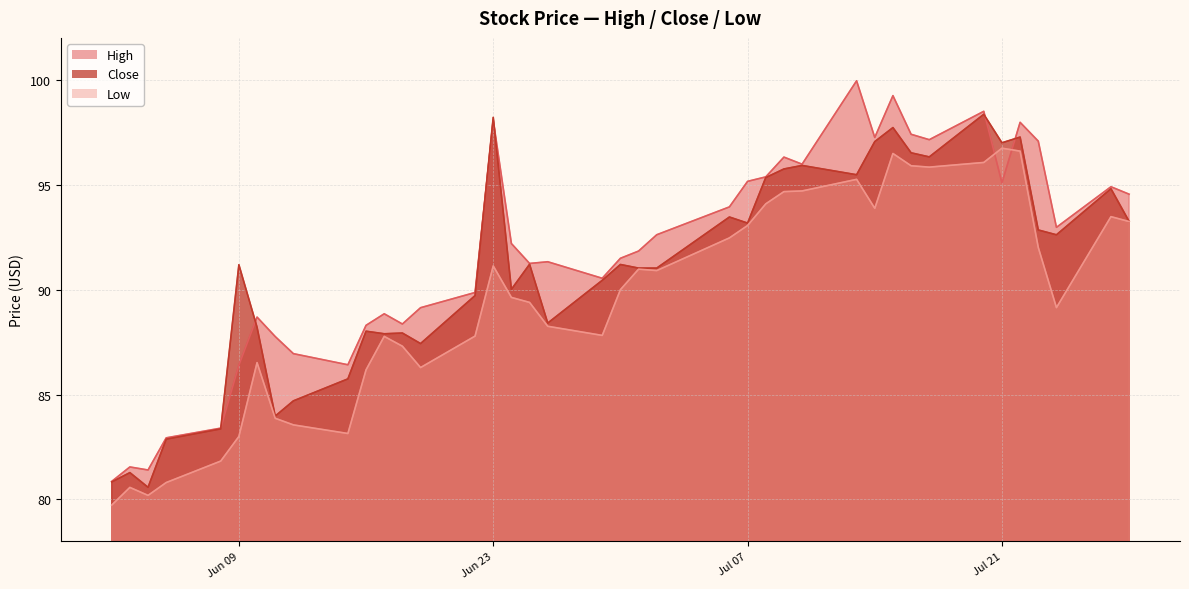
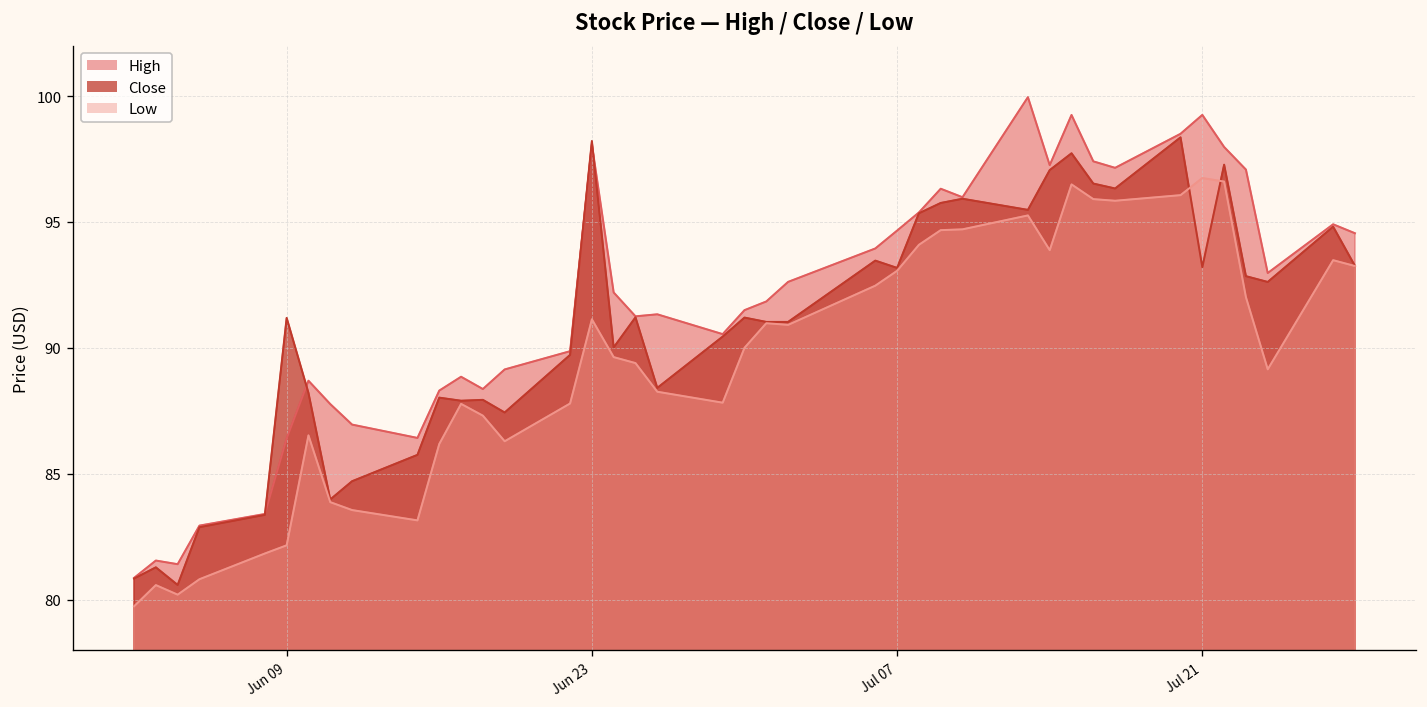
Low, Jun 09: 83.0 -> 82.2
High, Jul 07: 95.2 -> 94.7
High, Jul 21: 95.1 -> 99.3
Close, Jul 21: 97.0 -> 93.2
